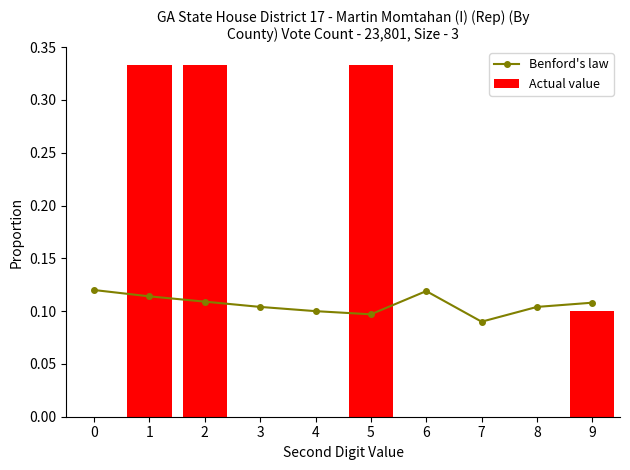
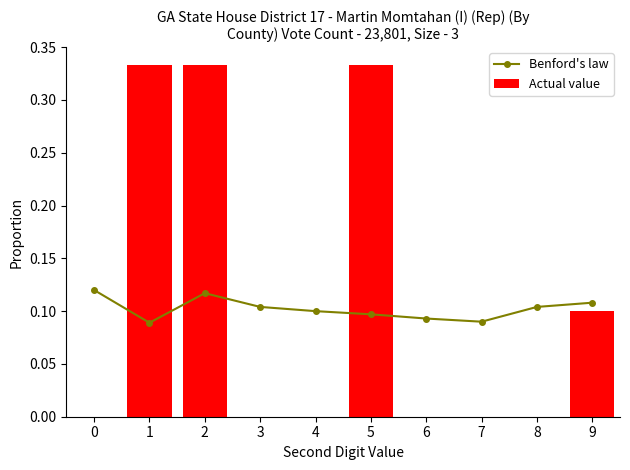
Benford's law, 1: 0.114 -> 0.089
Benford's law, 2: 0.109 -> 0.117
Benford's law, 6: 0.119 -> 0.093
